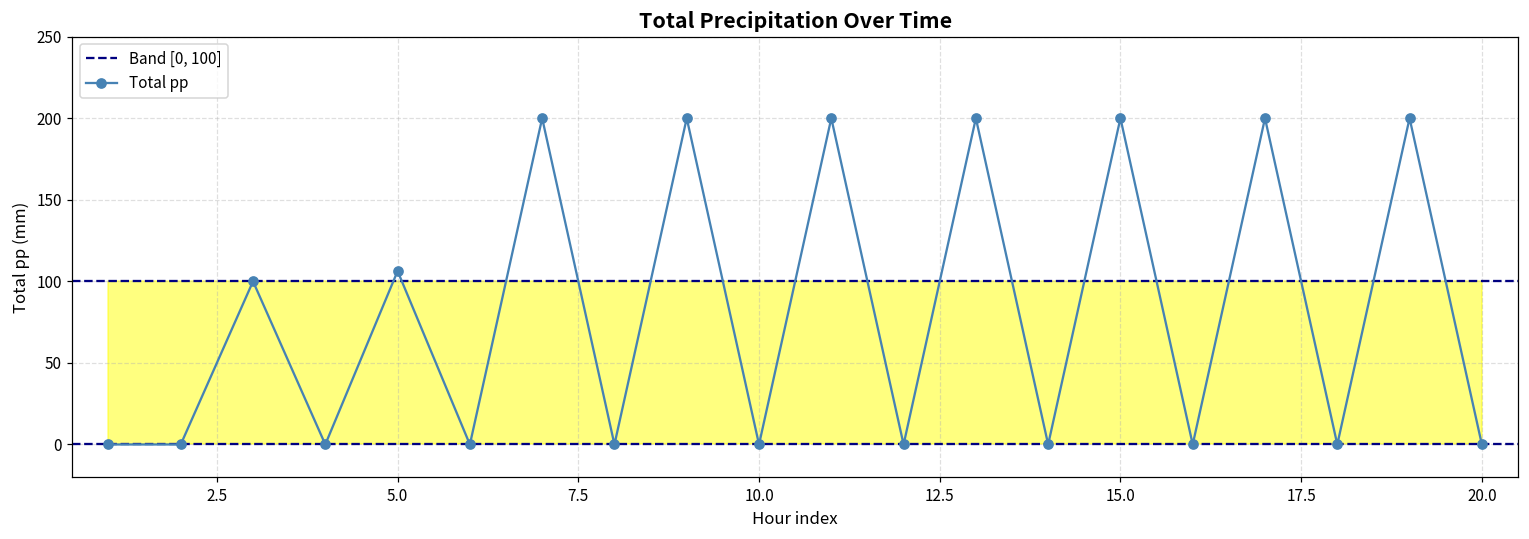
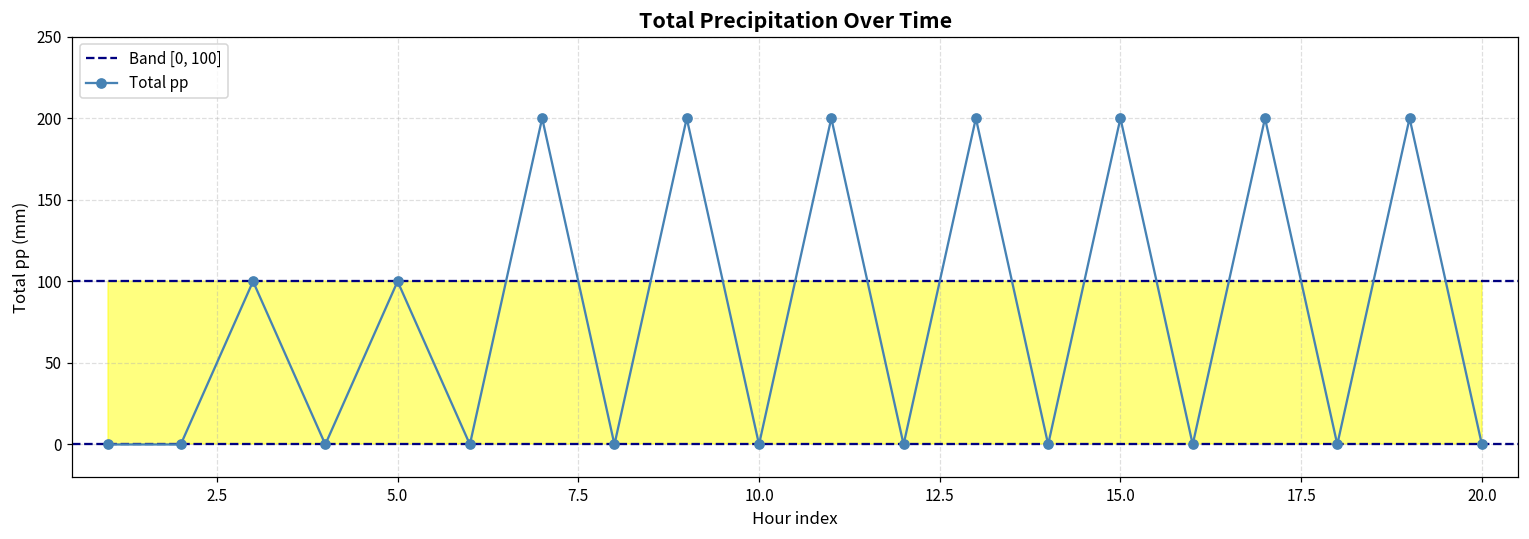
Total pp, 5.0: 106 -> 100
